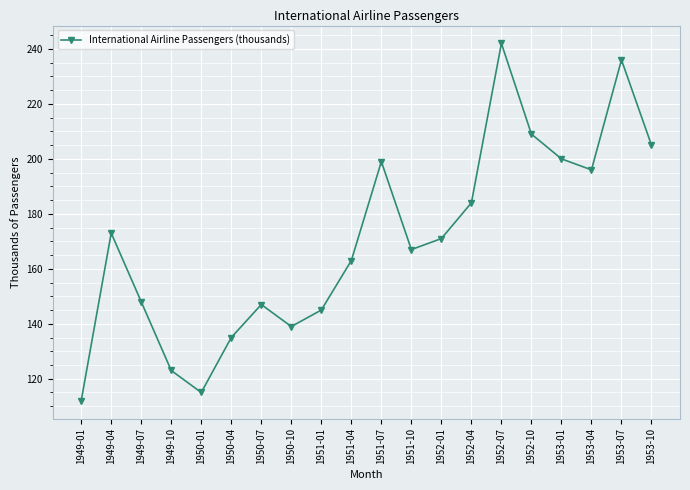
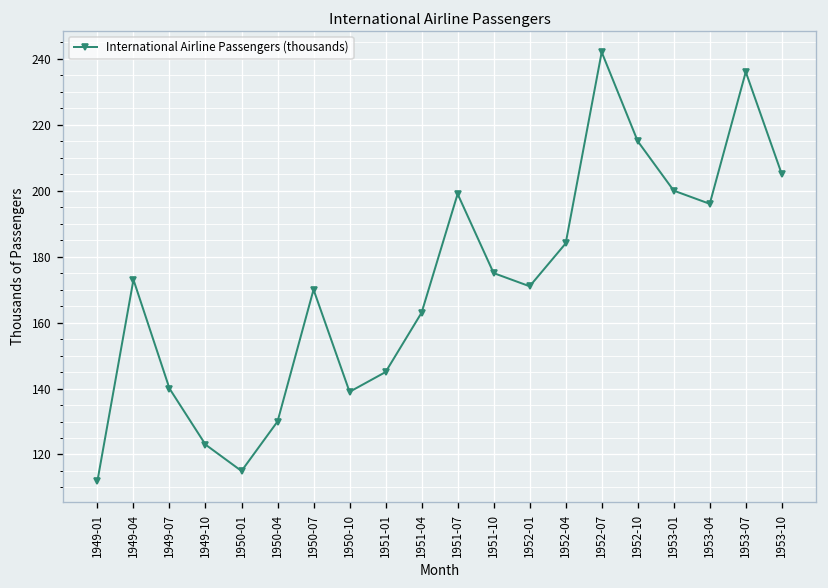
1949-07: 148 -> 140
1950-04: 135 -> 130
1950-07: 147 -> 170
1951-10: 167 -> 175
1952-10: 209 -> 215
